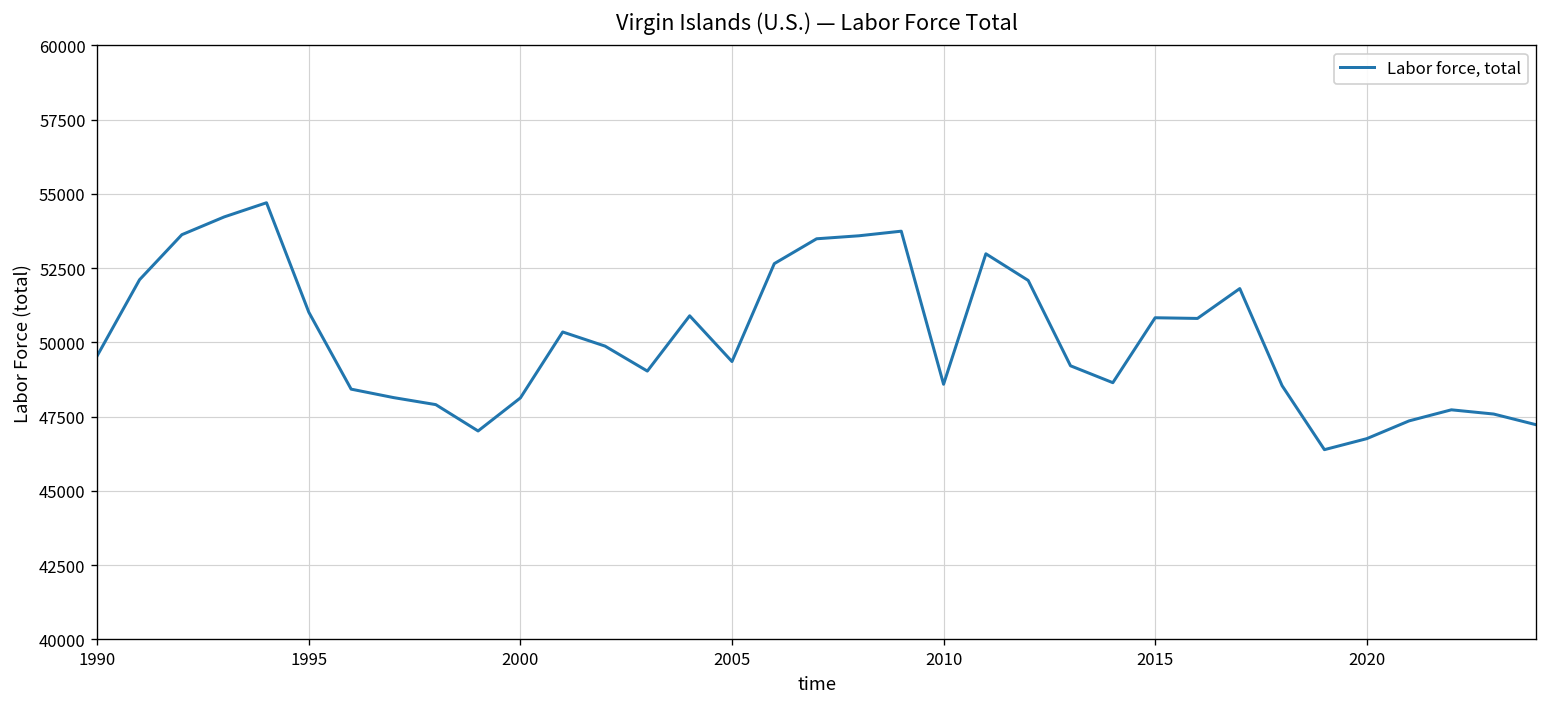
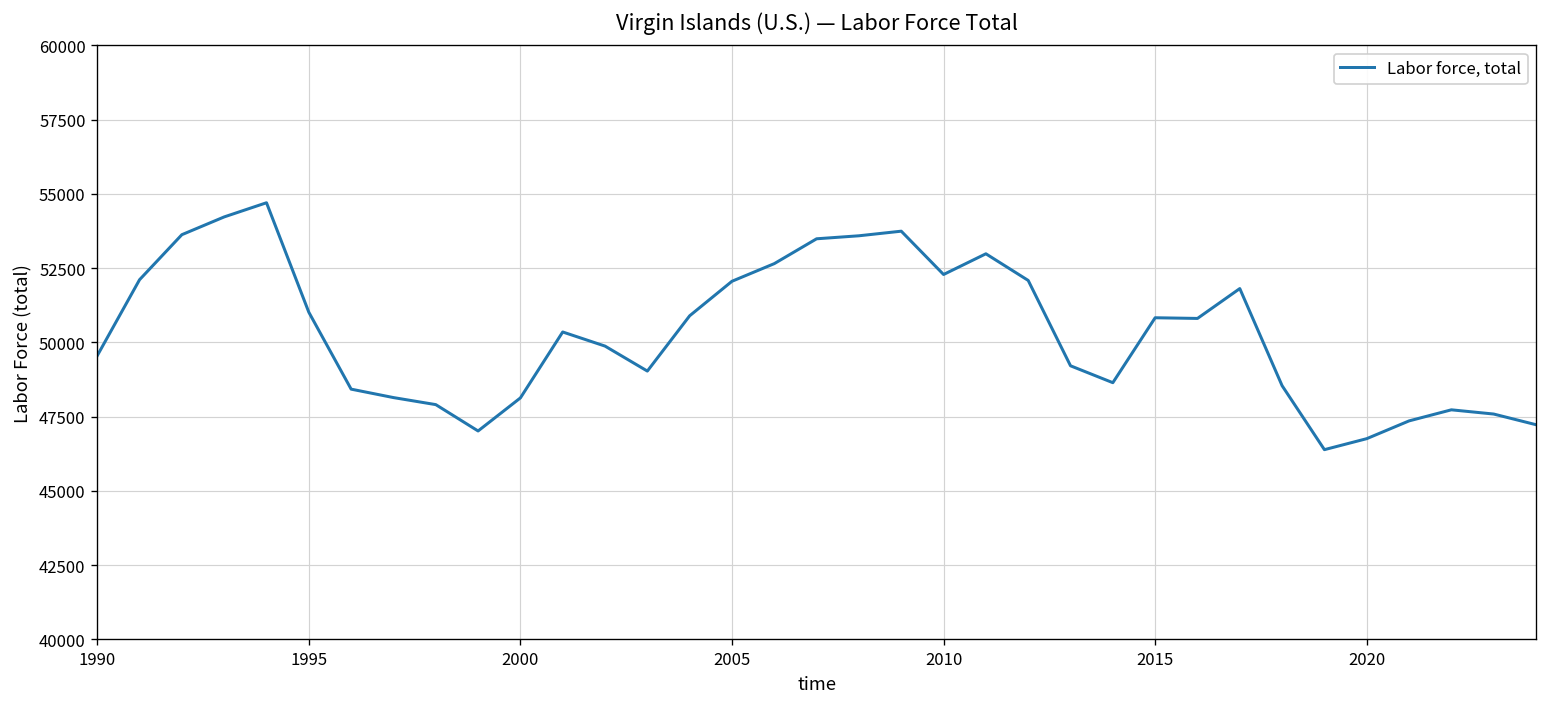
2005: 49400 -> 52100
2010: 48600 -> 52300
